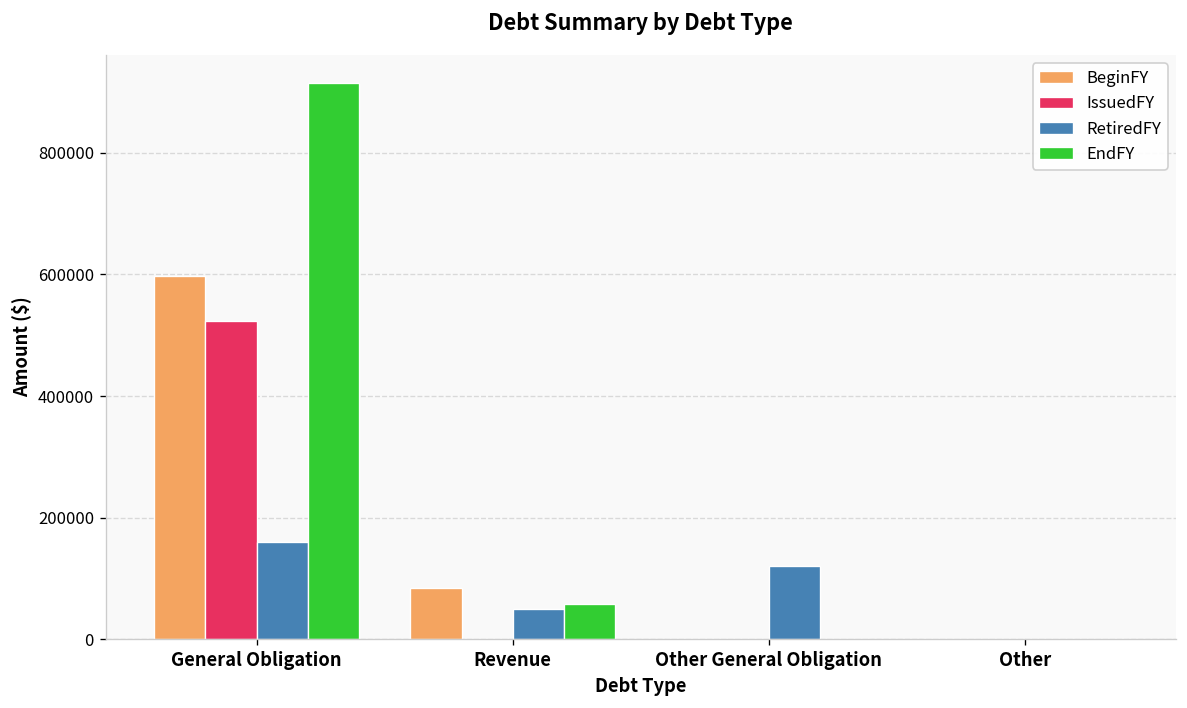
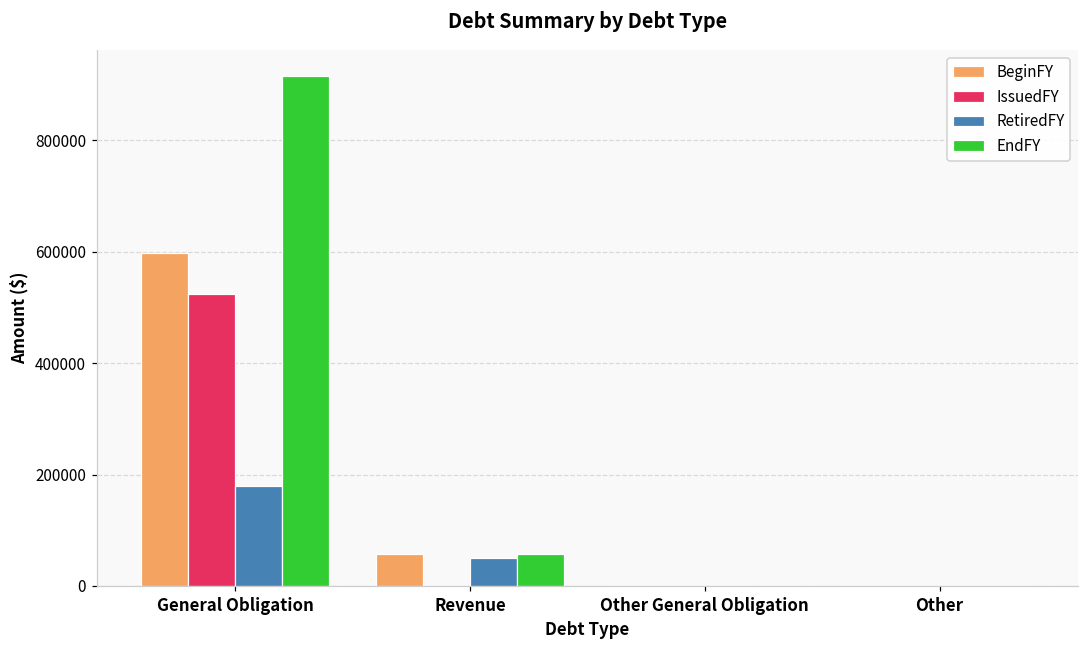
RetiredFY, General Obligation: 160000 -> 180000
BeginFY, Revenue: 80000 -> 60000
RetiredFY, Other General Obligation: 120000 -> 0
